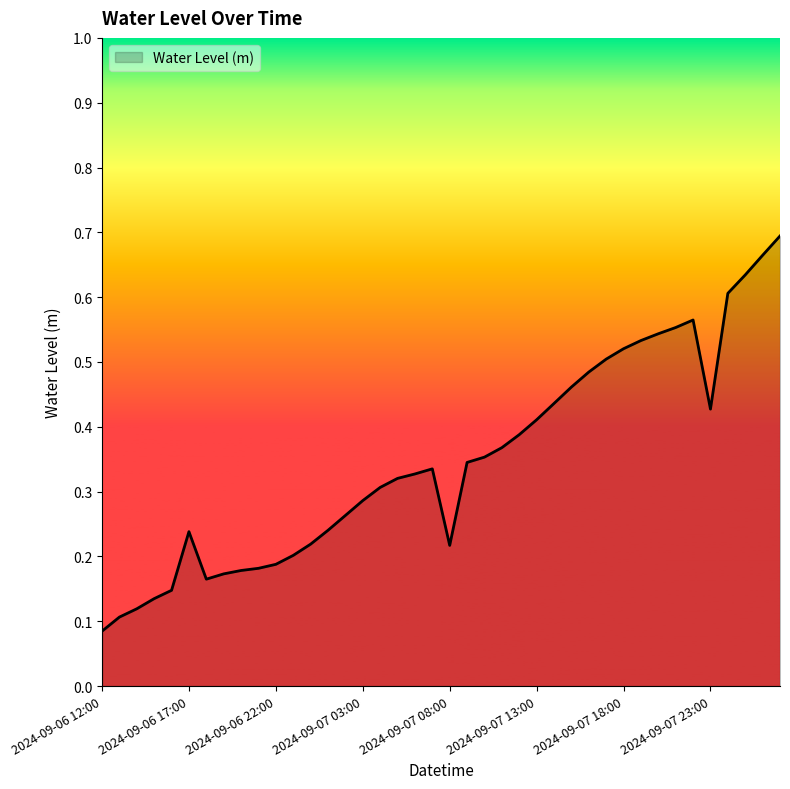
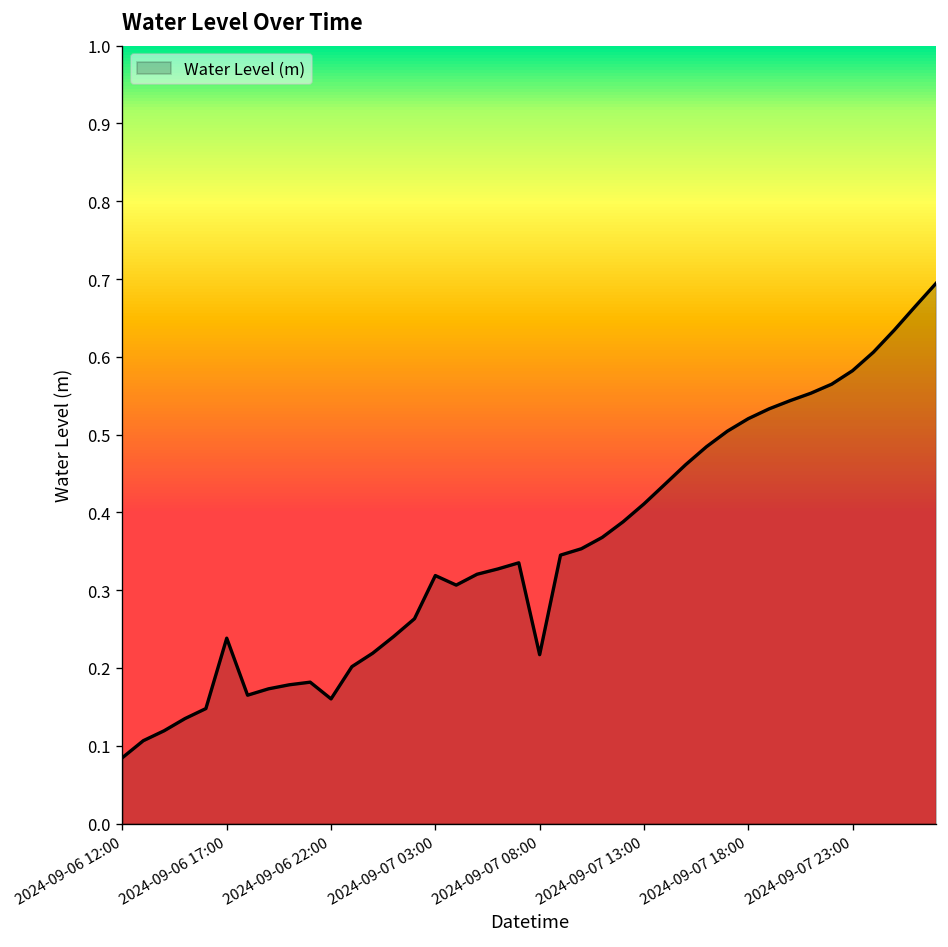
2024-09-06 22:00: 0.19 -> 0.16
2024-09-07 03:00: 0.29 -> 0.32
2024-09-07 23:00: 0.43 -> 0.58
